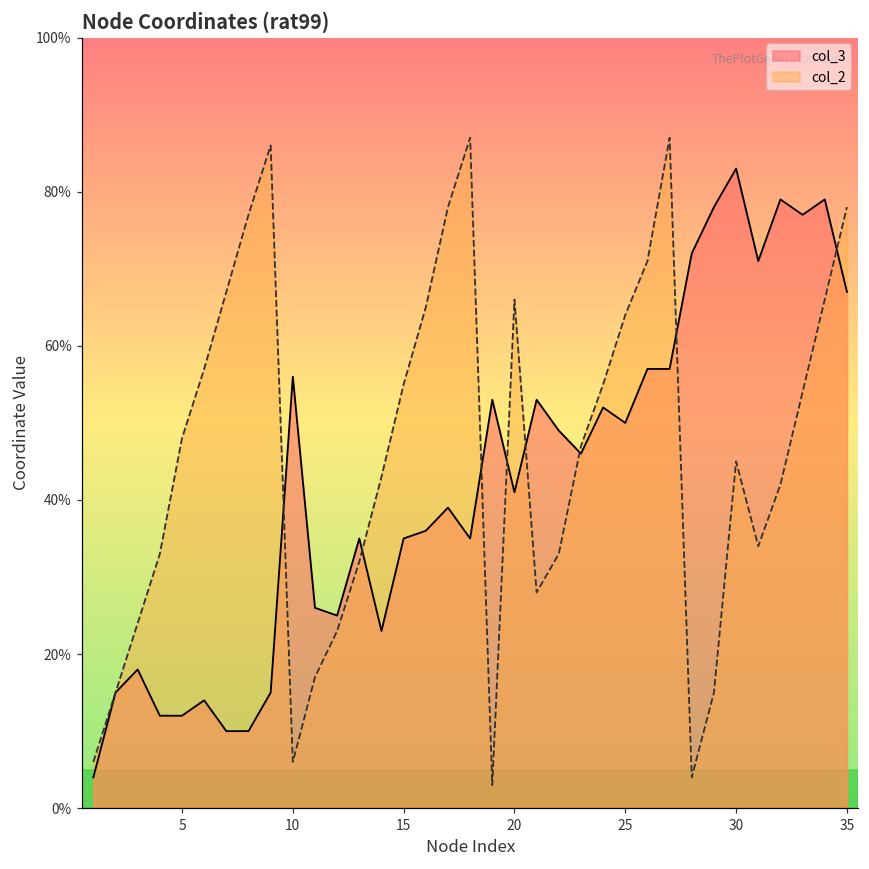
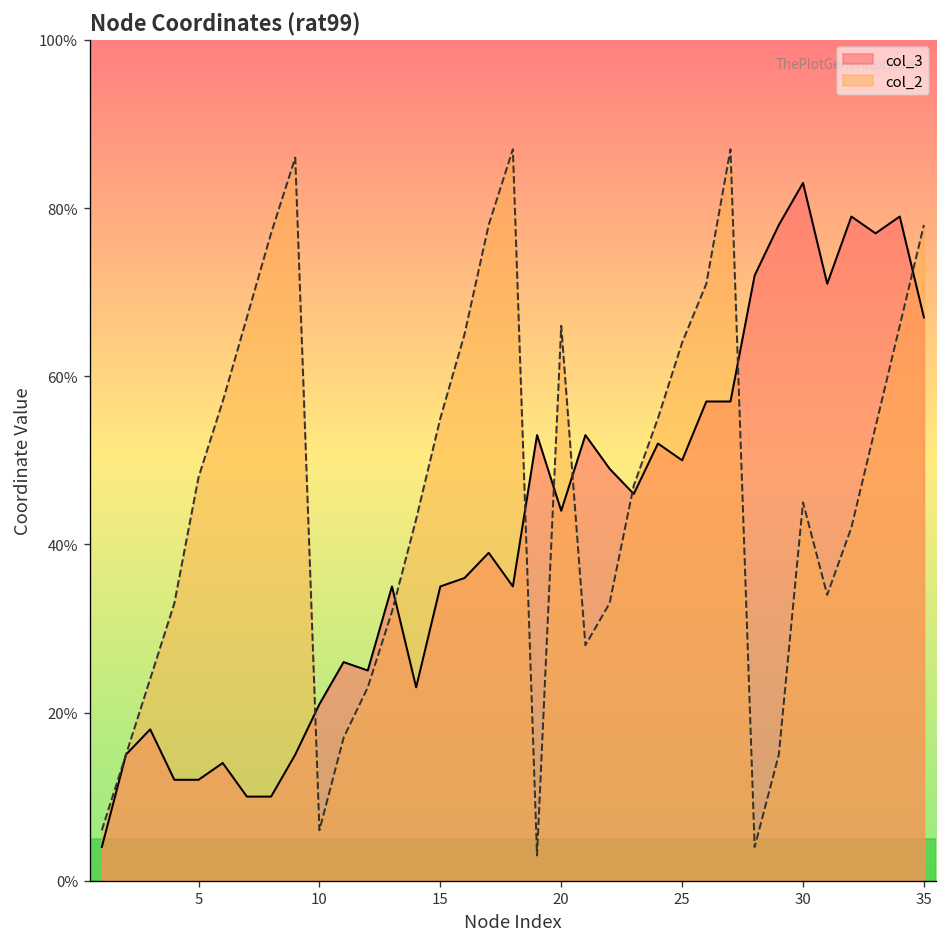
col_3, 10: 56% -> 21%
col_3, 20: 41% -> 44%
